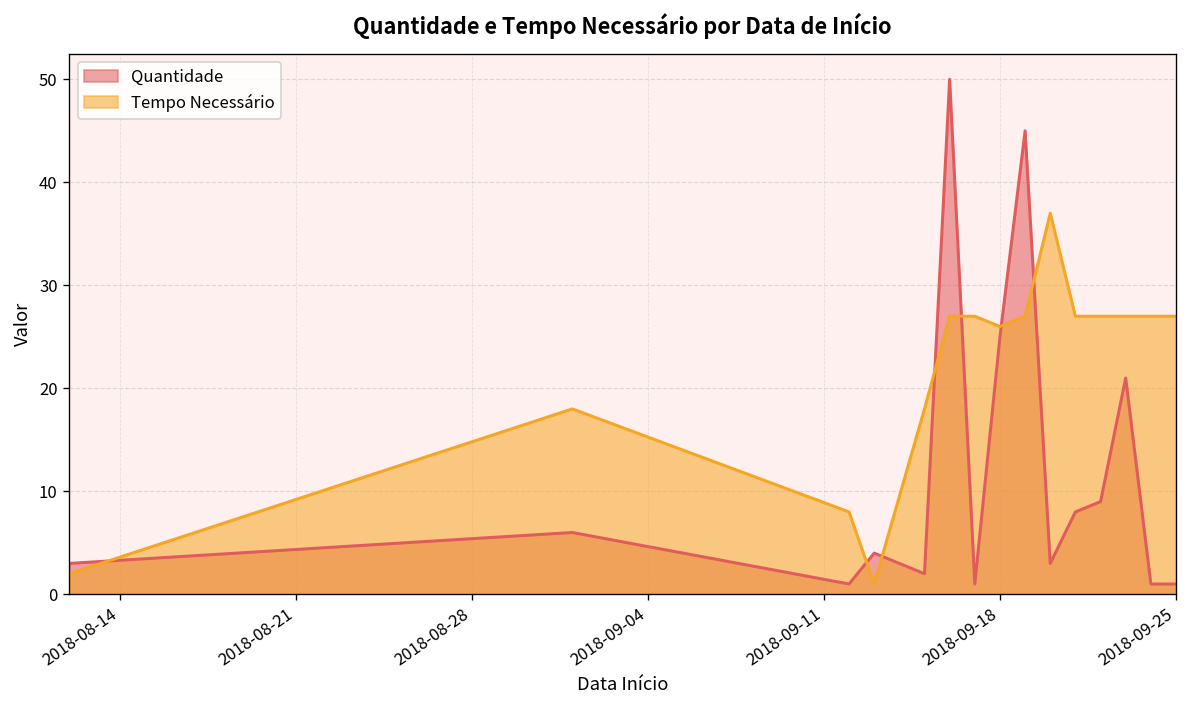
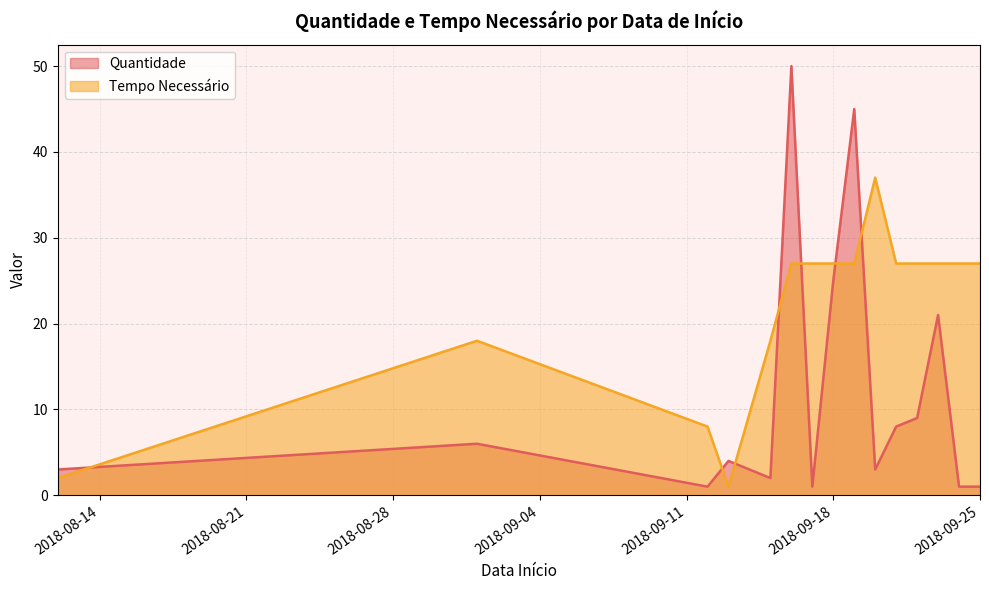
Tempo Necessário, 2018-09-18: 26 -> 27
